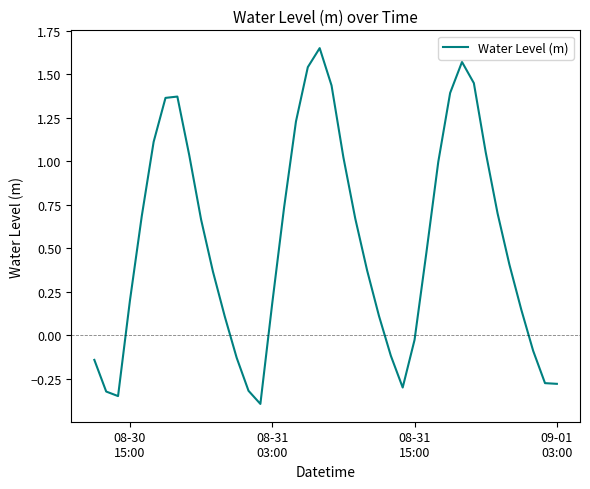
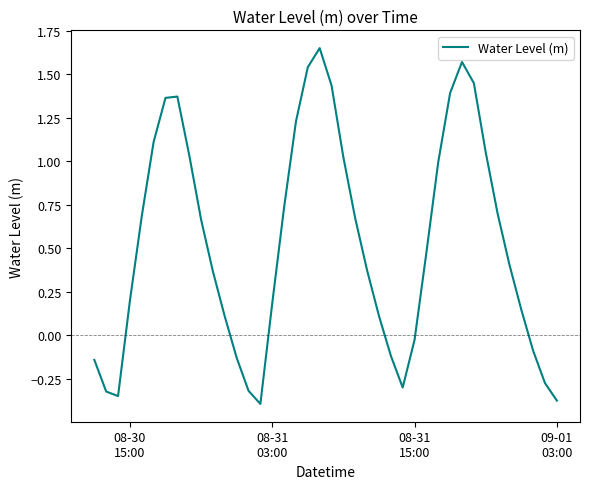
09-01 03:00: -0.28 -> -0.37
